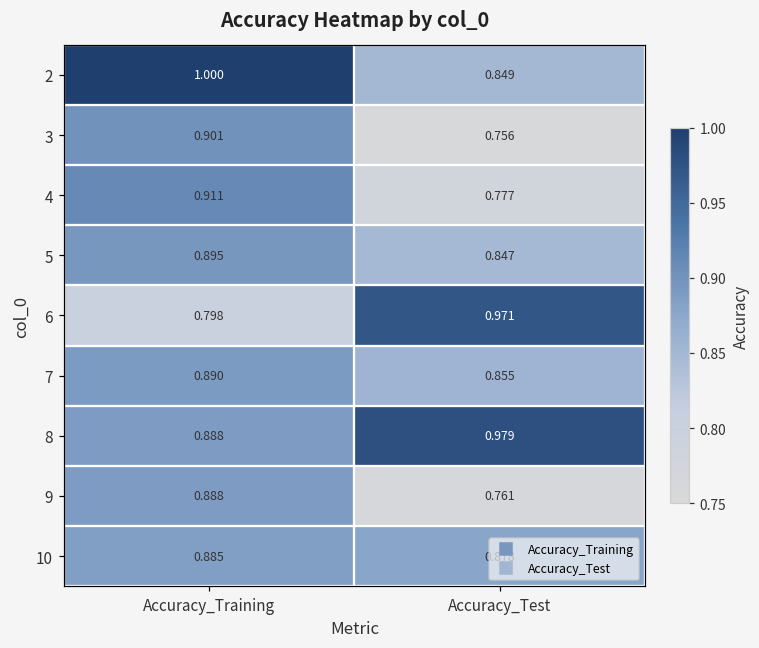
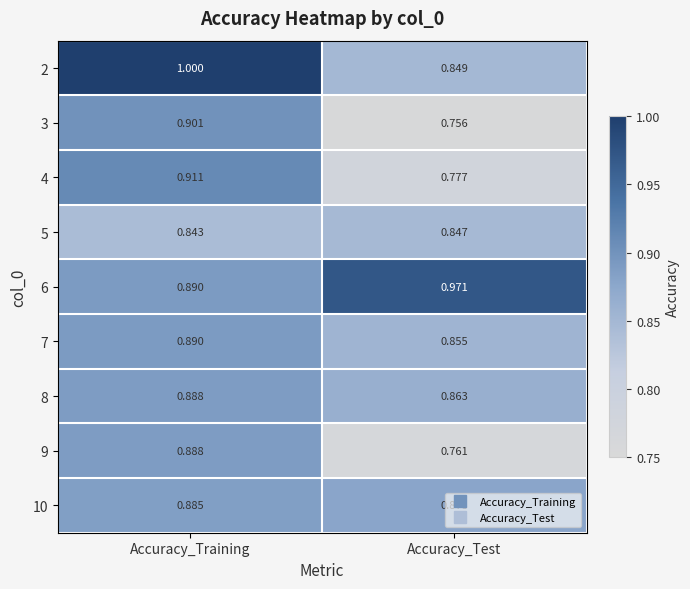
5, Accuracy_Training: 0.895 -> 0.843
6, Accuracy_Training: 0.798 -> 0.890
8, Accuracy_Test: 0.979 -> 0.863
